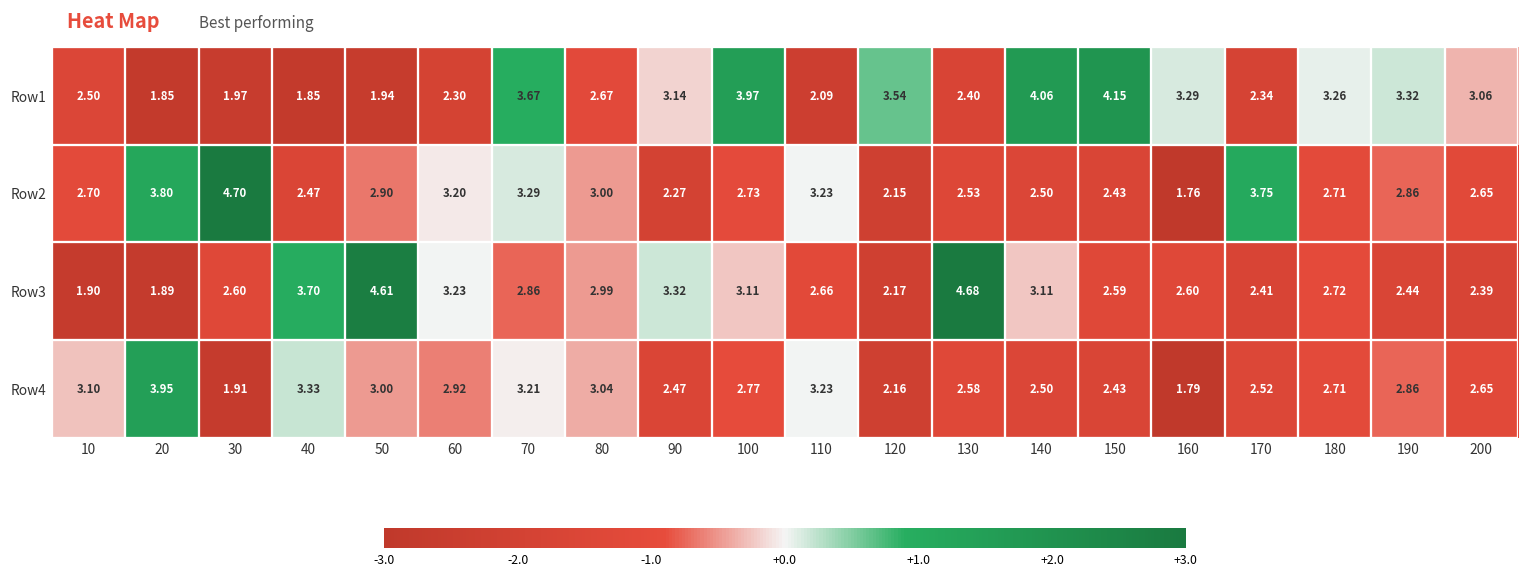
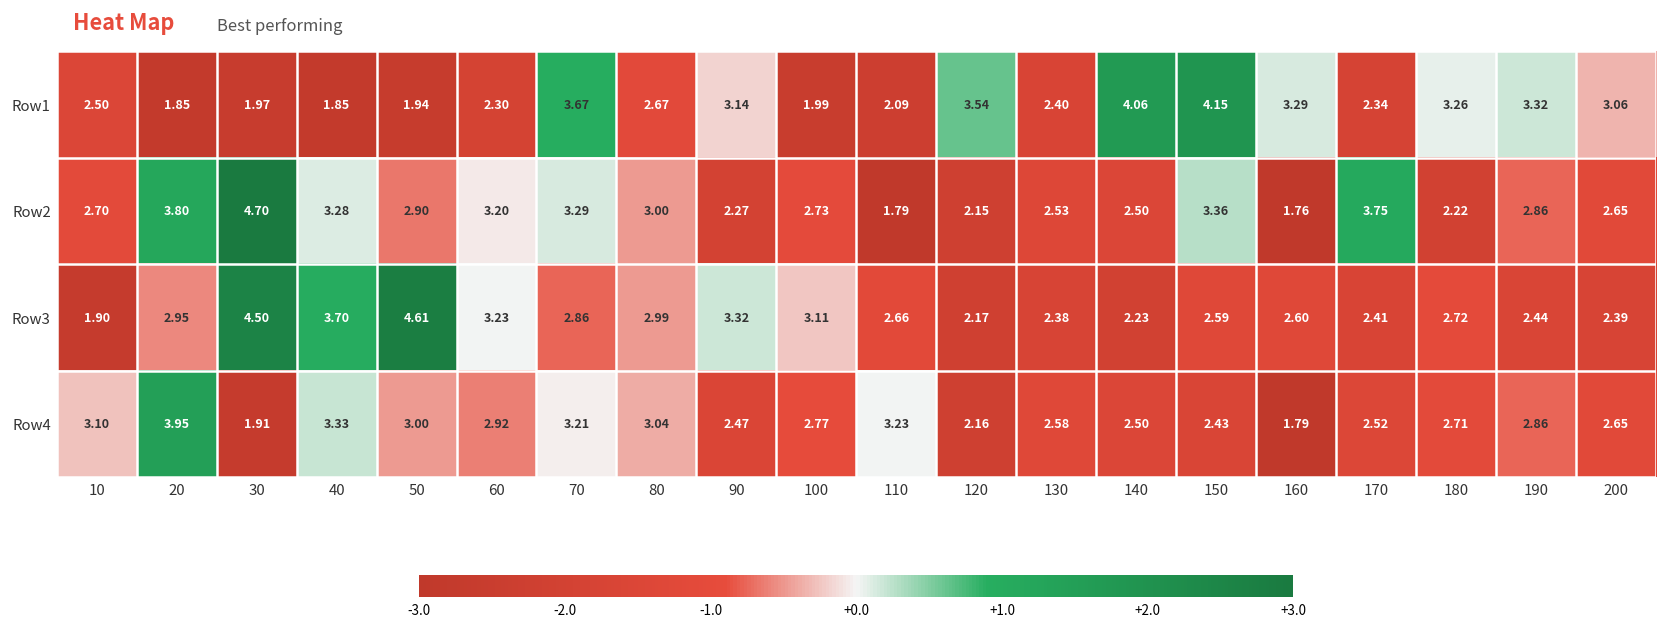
Row1, 100: 3.97 -> 1.99
Row2, 40: 2.47 -> 3.28
Row2, 110: 3.23 -> 1.79
Row2, 150: 2.43 -> 3.36
Row2, 180: 2.71 -> 2.22
Row3, 20: 1.89 -> 2.95
Row3, 30: 2.60 -> 4.50
Row3, 130: 4.68 -> 2.38
Row3, 140: 3.11 -> 2.23
